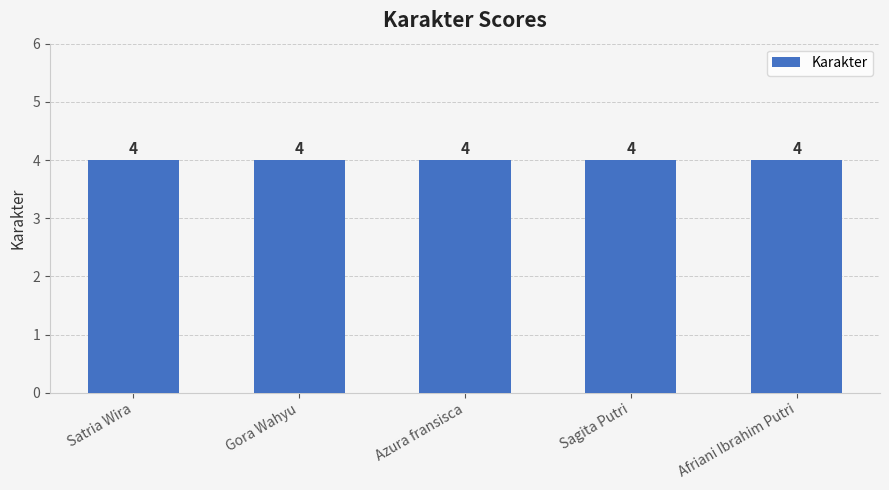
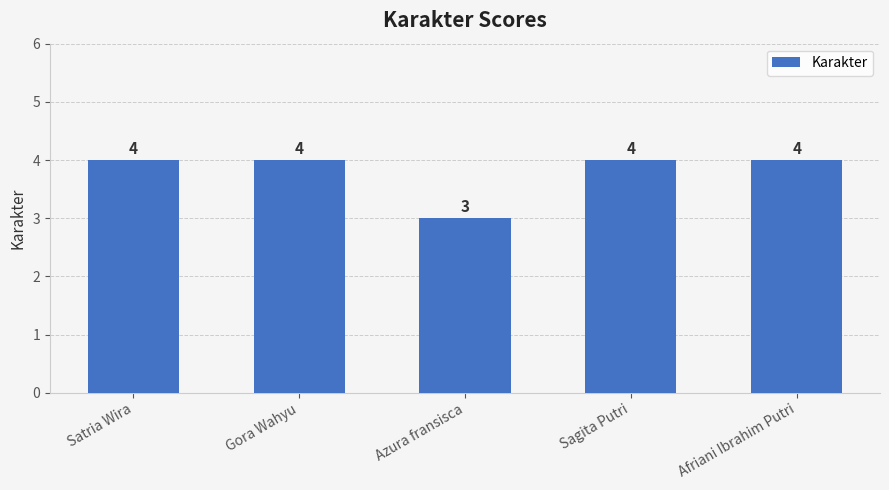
Azura fransisca: 4 -> 3
